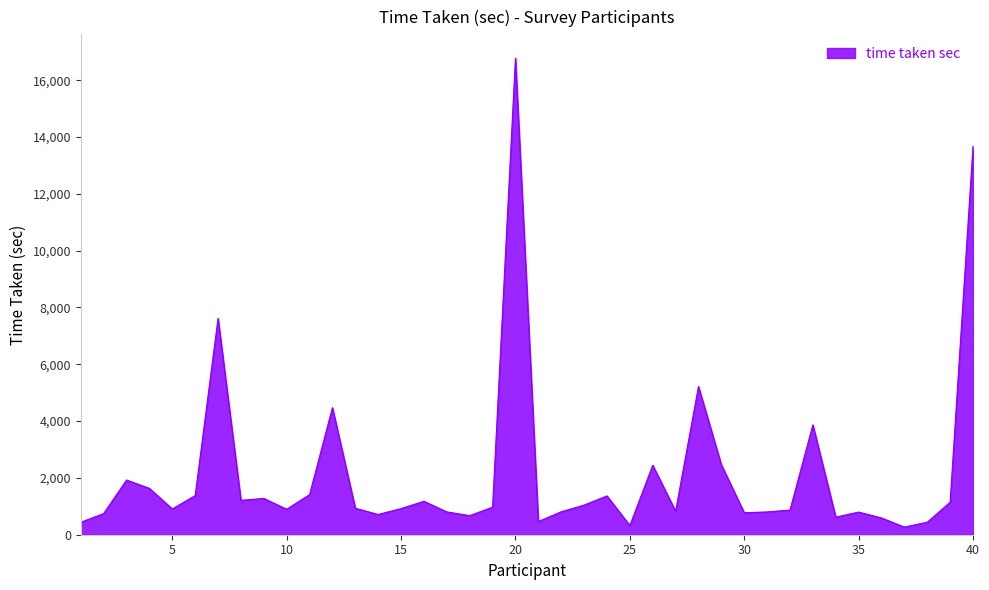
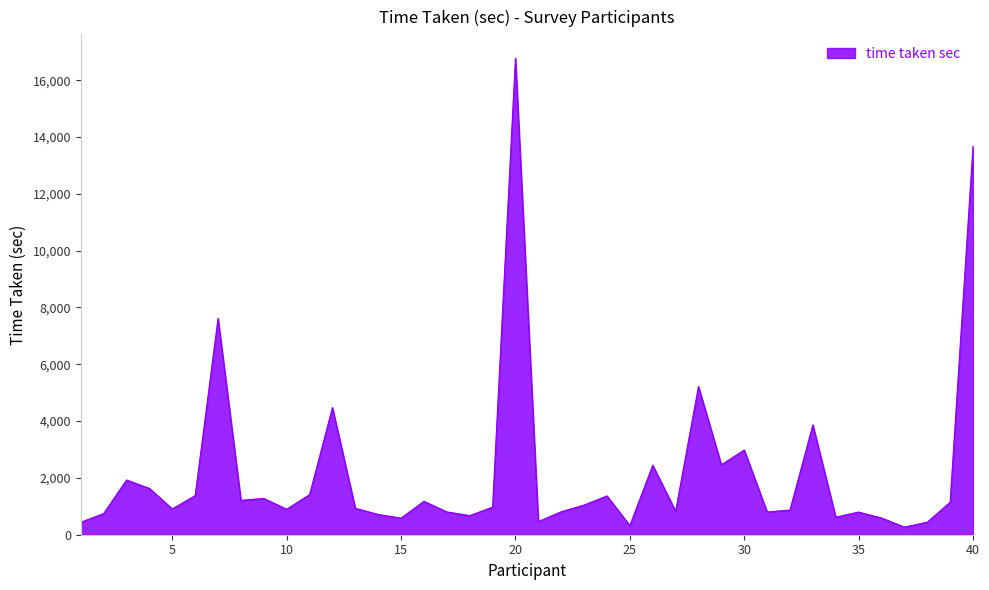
15: 900 -> 600
30: 800 -> 3,000
